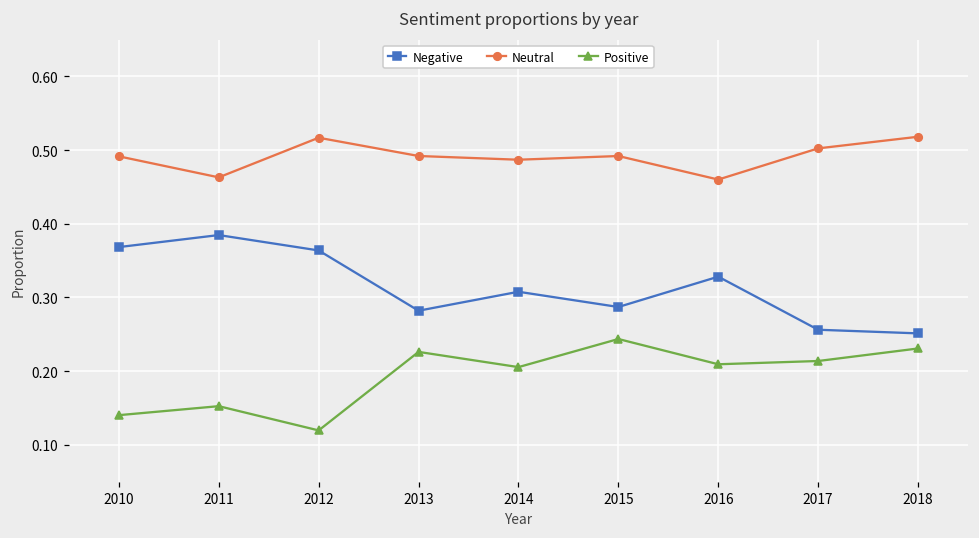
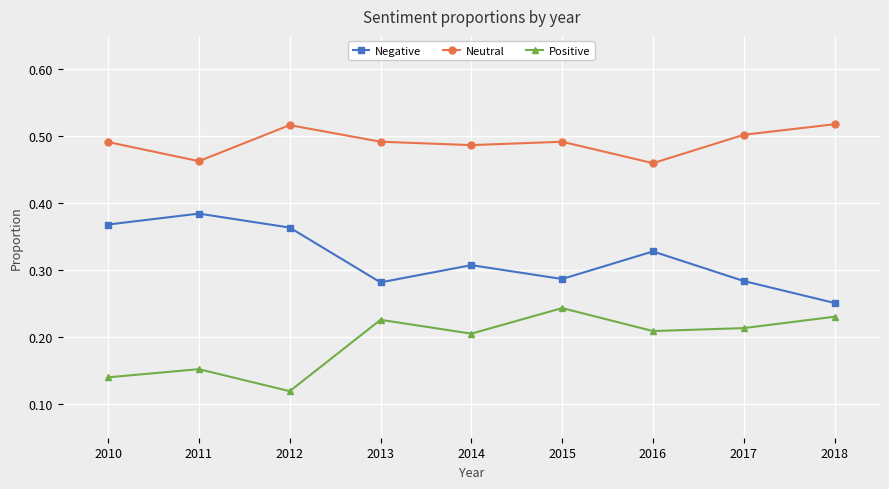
Negative, 2017: 0.26 -> 0.28
